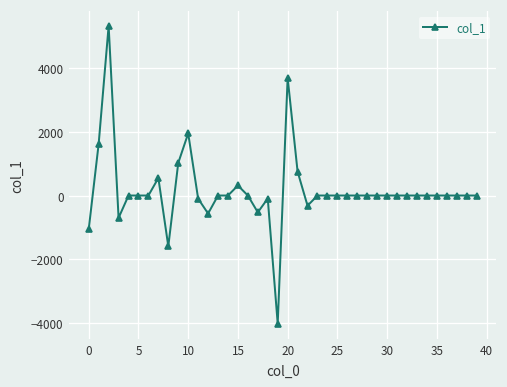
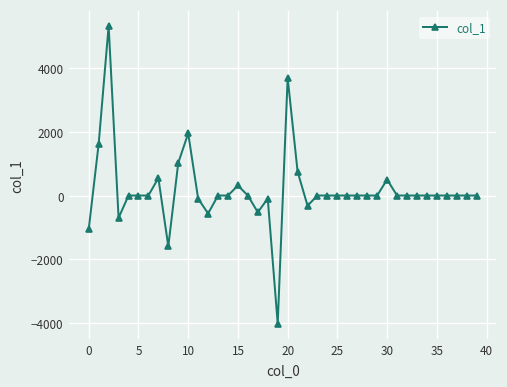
30: 0 -> 500
